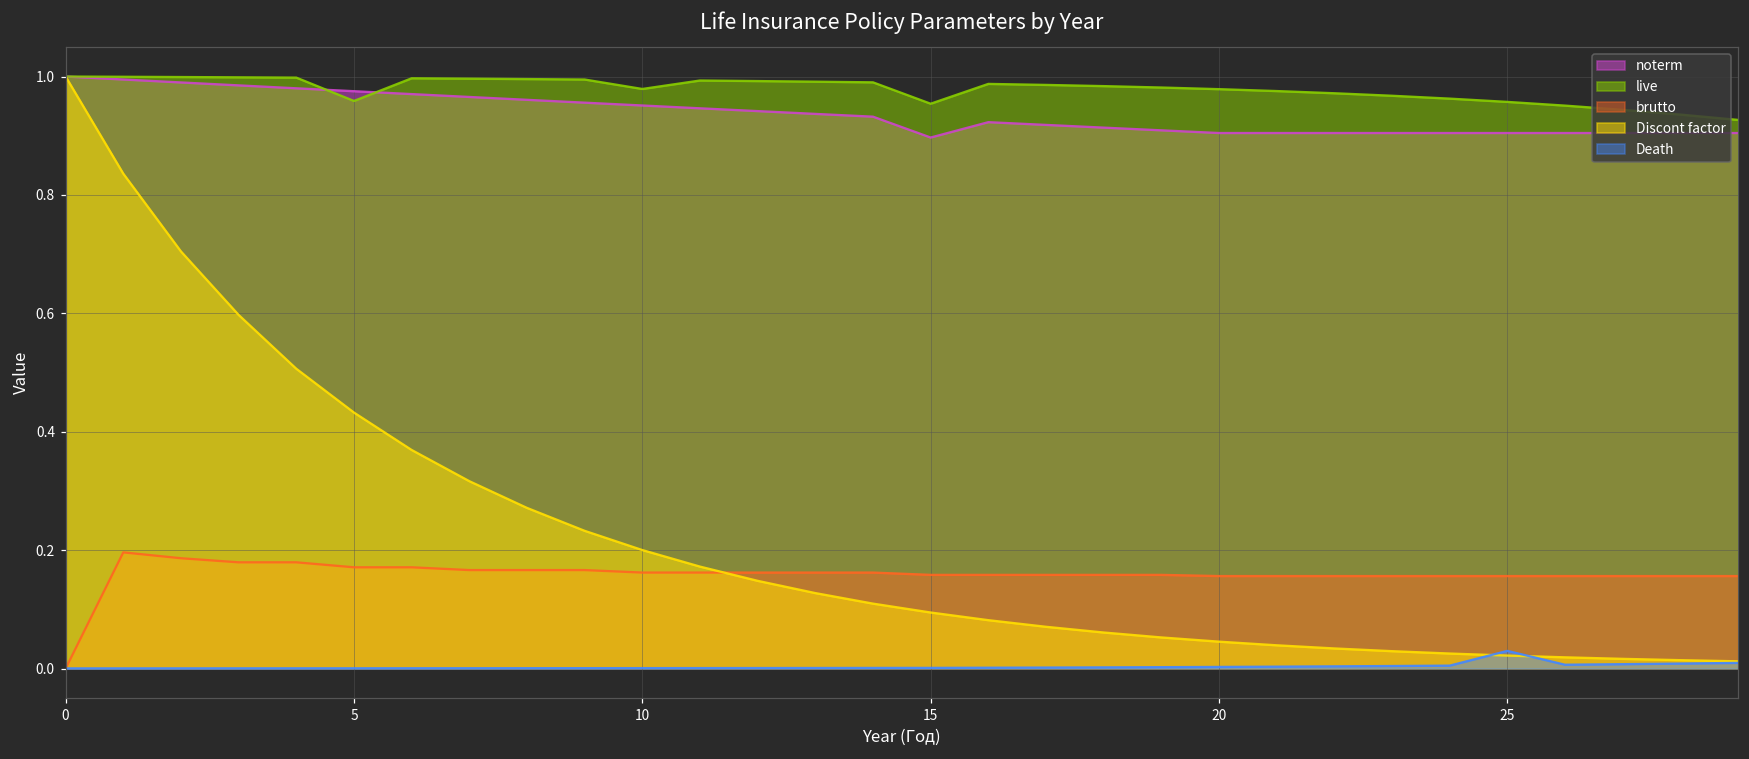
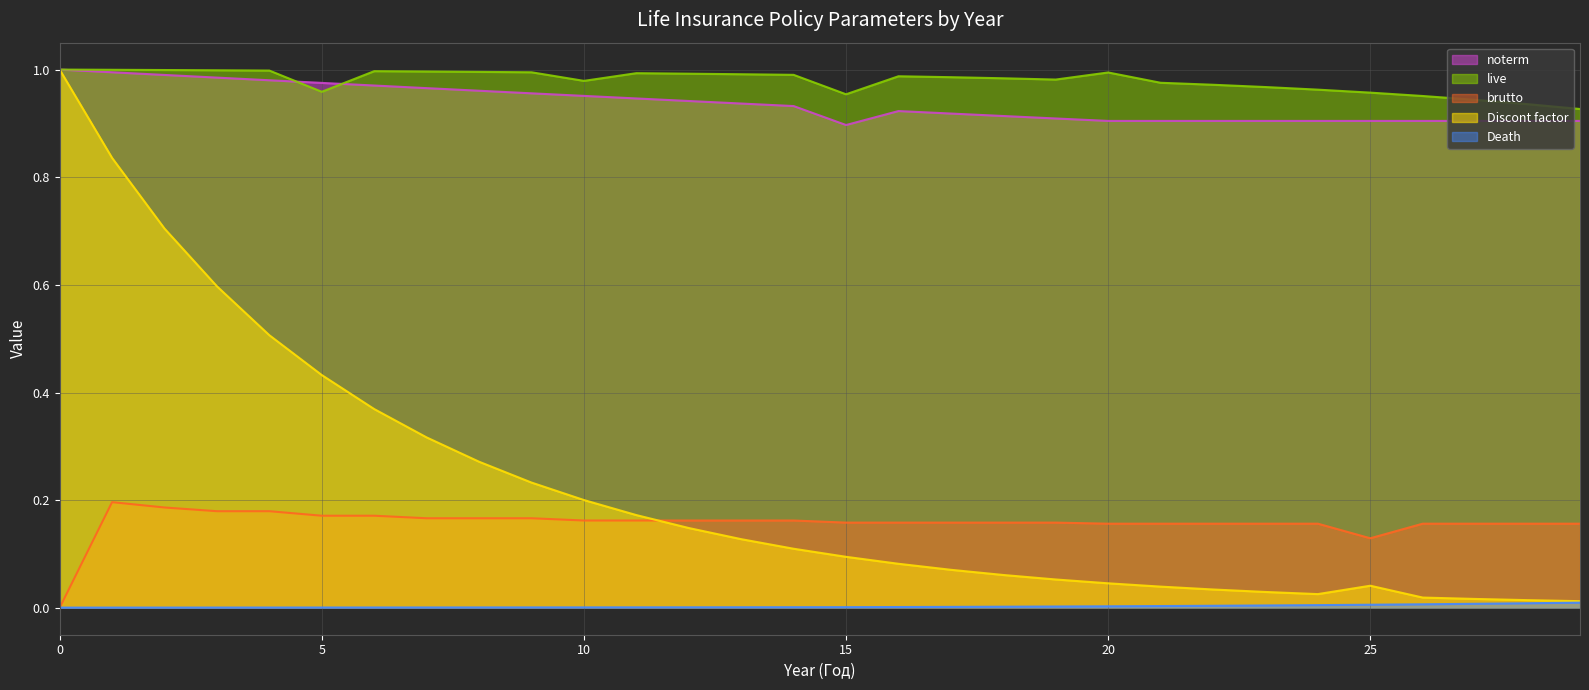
live, 20: 0.98 -> 0.99
brutto, 25: 0.16 -> 0.13
Discont factor, 25: 0.02 -> 0.04
Death, 25: 0.03 -> 0.01
